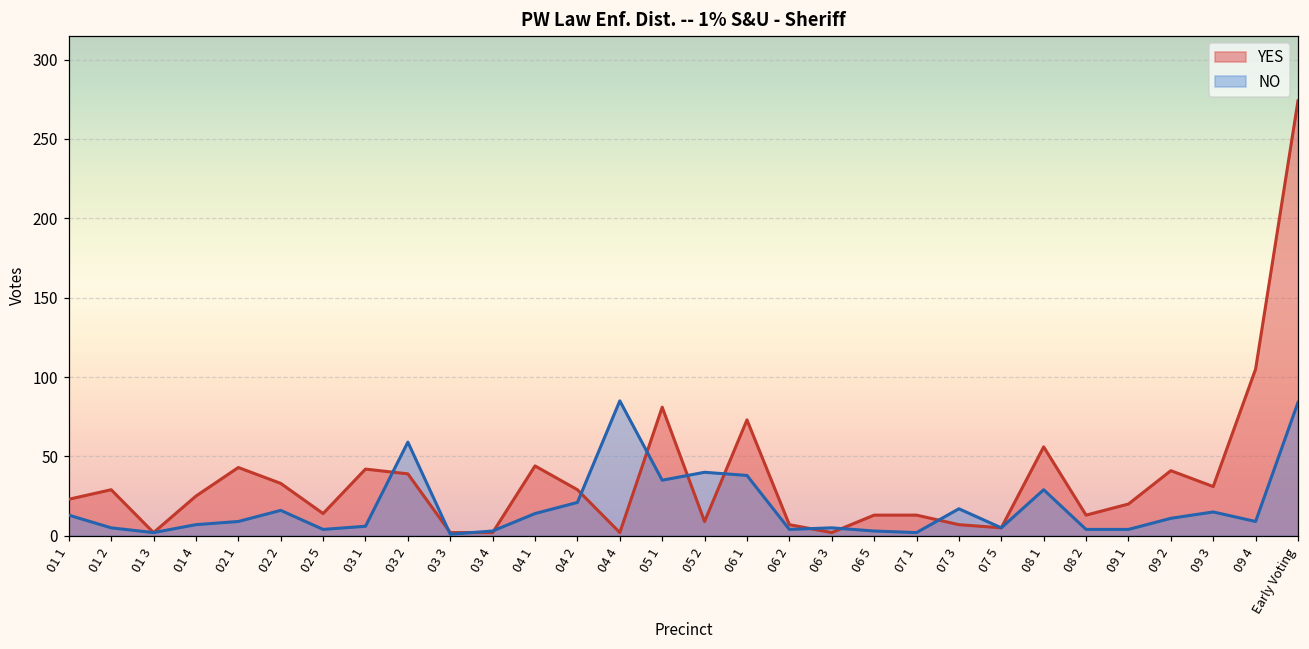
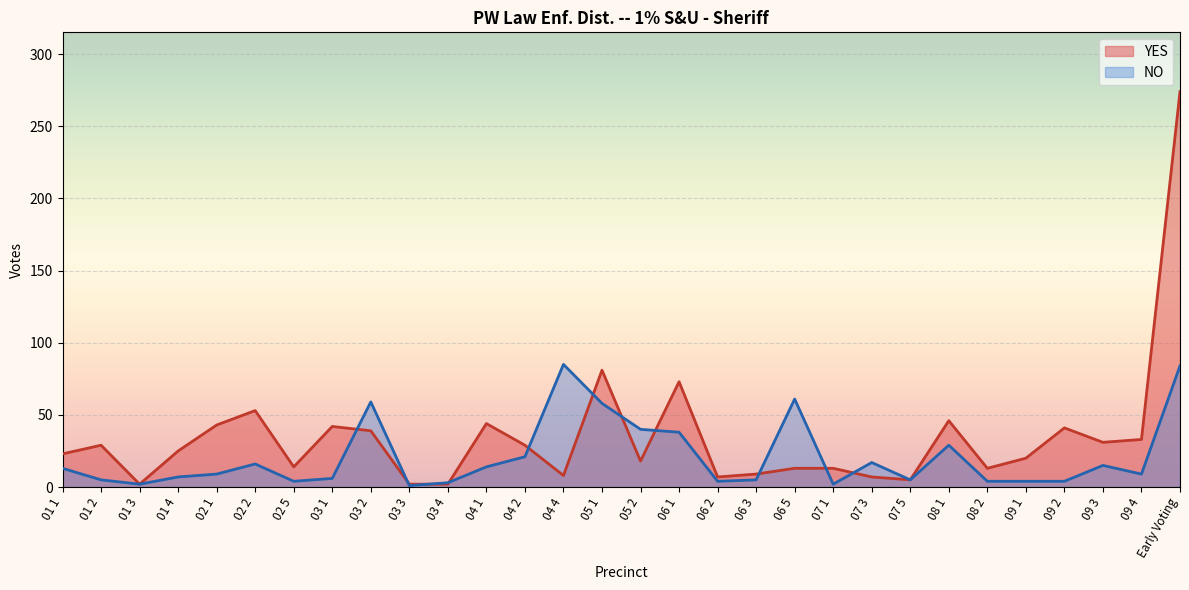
YES, 02 2: 33 -> 53
YES, 04 4: 2 -> 8
NO, 05 1: 35 -> 58
YES, 05 2: 9 -> 18
YES, 06 3: 2 -> 9
NO, 06 5: 3 -> 61
YES, 08 1: 56 -> 46
NO, 09 2: 11 -> 4
YES, 09 4: 105 -> 33
